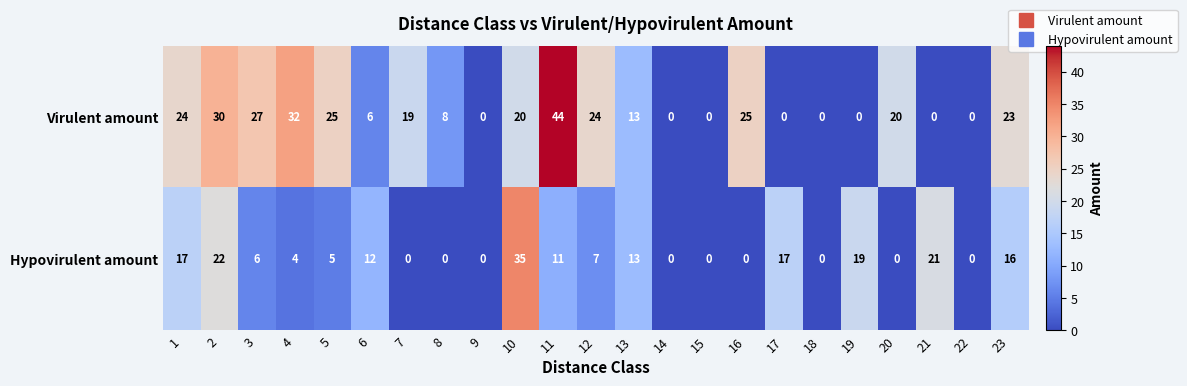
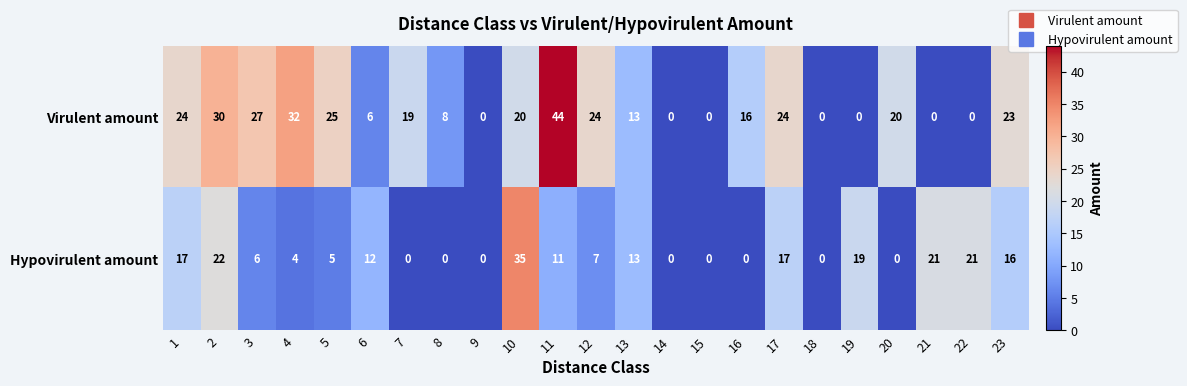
Virulent amount, 16: 25 -> 16
Virulent amount, 17: 0 -> 24
Hypovirulent amount, 22: 0 -> 21
